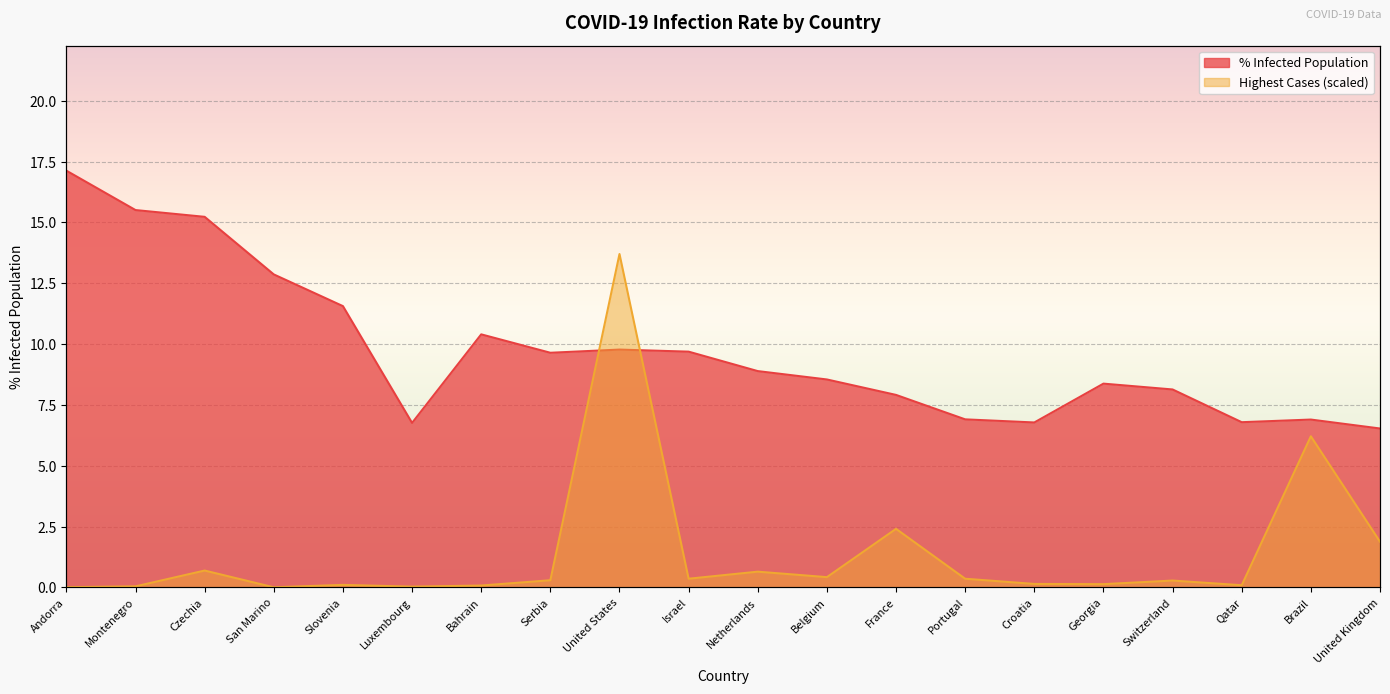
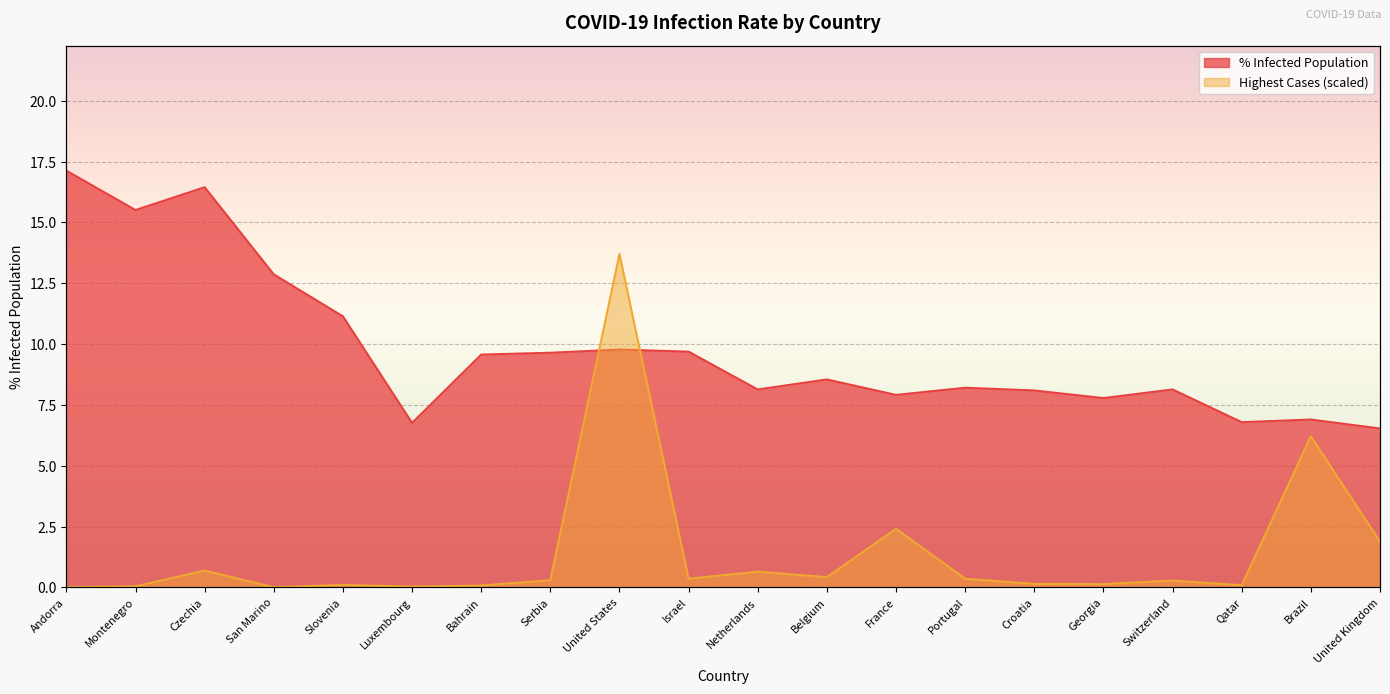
% Infected Population, Czechia: 15.2 -> 16.4
% Infected Population, Slovenia: 11.6 -> 11.1
% Infected Population, Bahrain: 10.4 -> 9.6
% Infected Population, Netherlands: 8.9 -> 8.1
% Infected Population, Portugal: 6.9 -> 8.2
% Infected Population, Croatia: 6.8 -> 8.1
% Infected Population, Georgia: 8.4 -> 7.8
